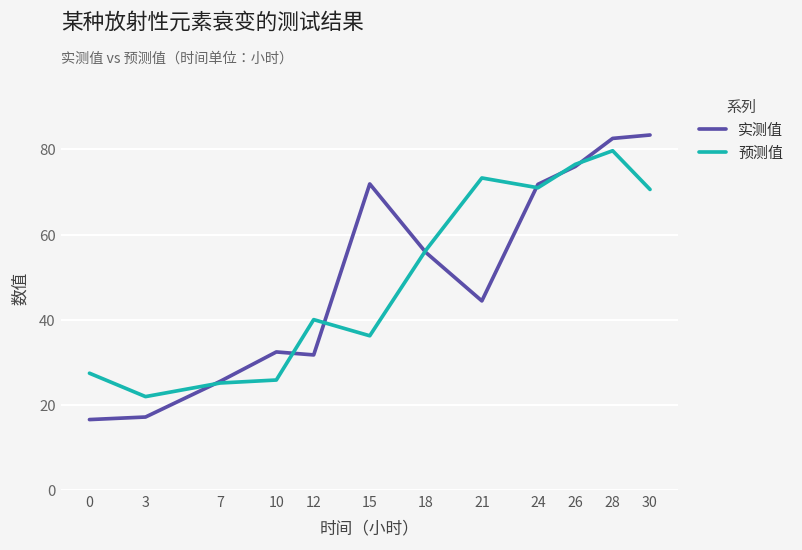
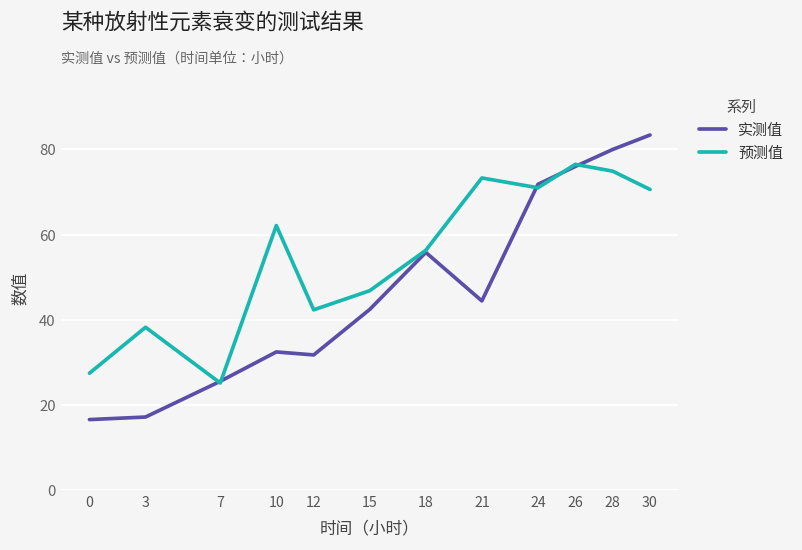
预测值, 3: 22 -> 38
预测值, 10: 26 -> 62
预测值, 12: 40 -> 42
实测值, 15: 72 -> 42
预测值, 15: 36 -> 47
实测值, 28: 83 -> 80
预测值, 28: 80 -> 75
